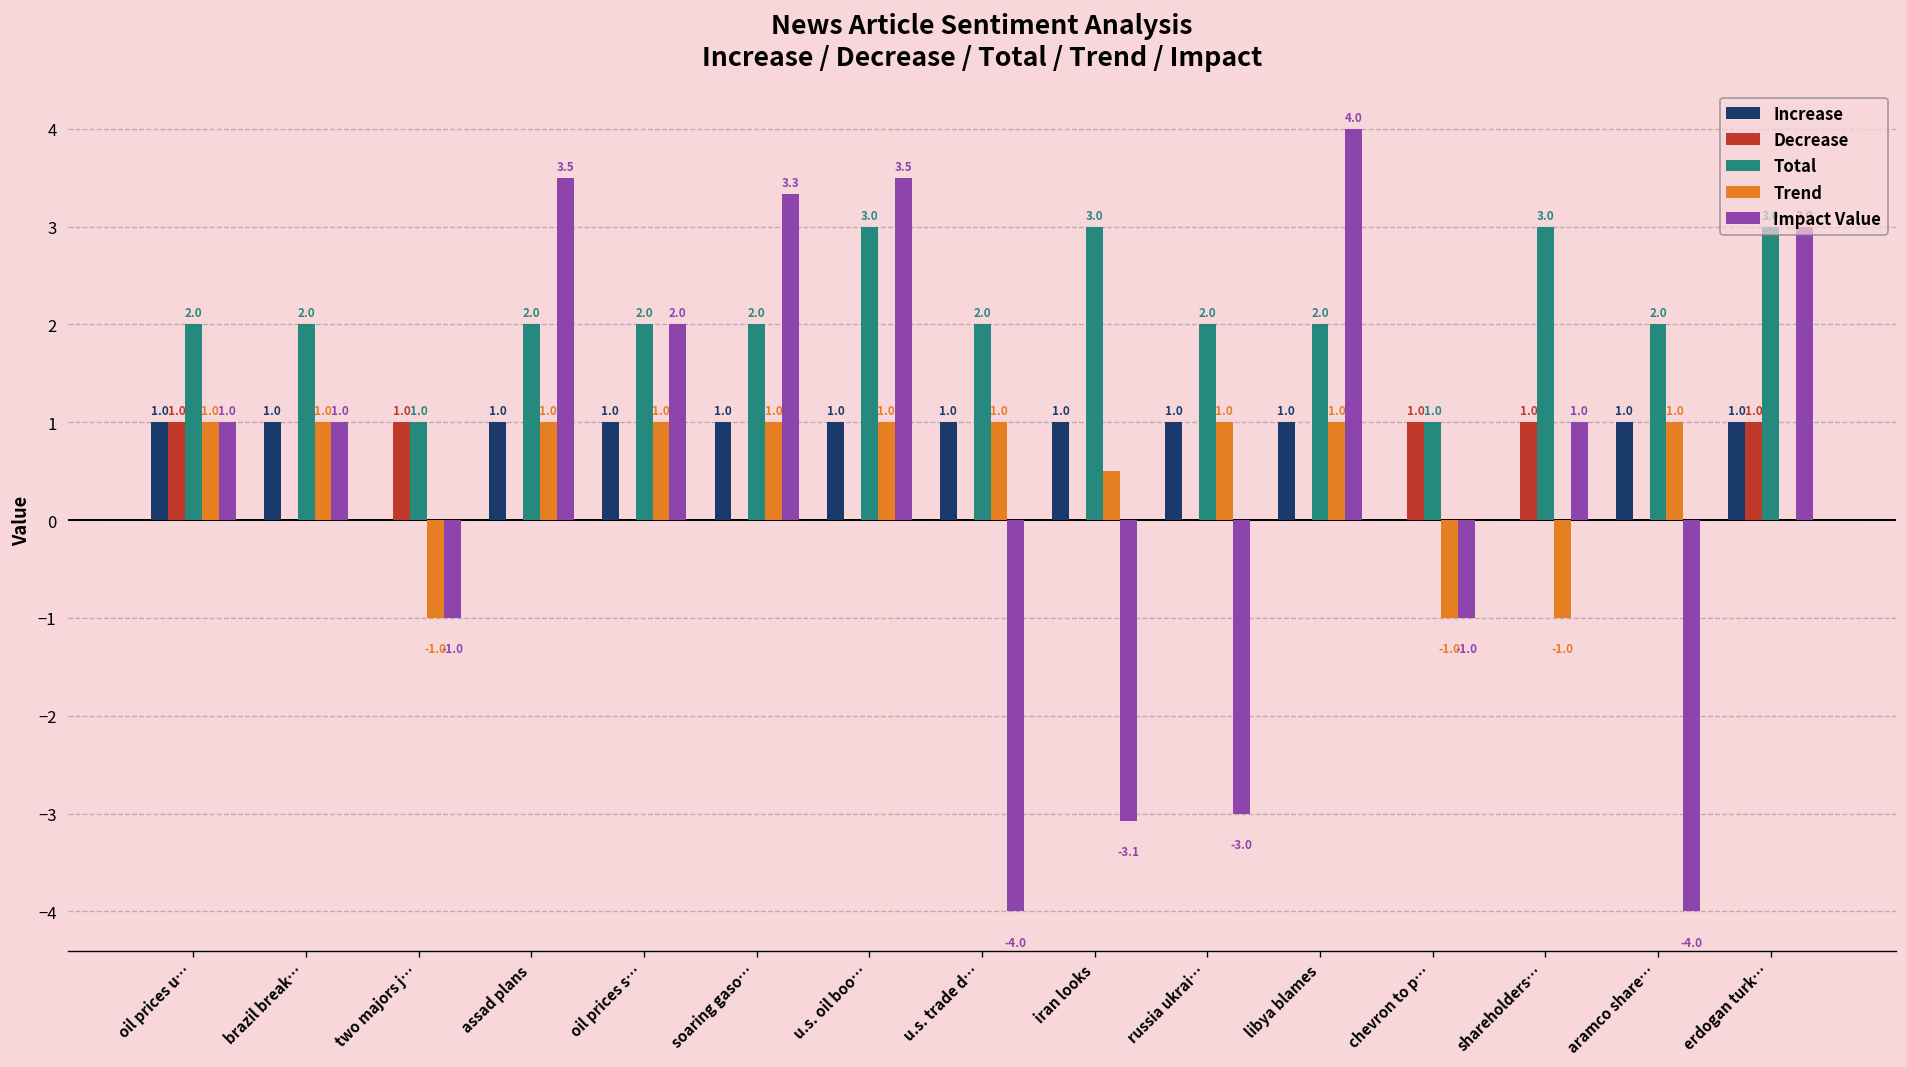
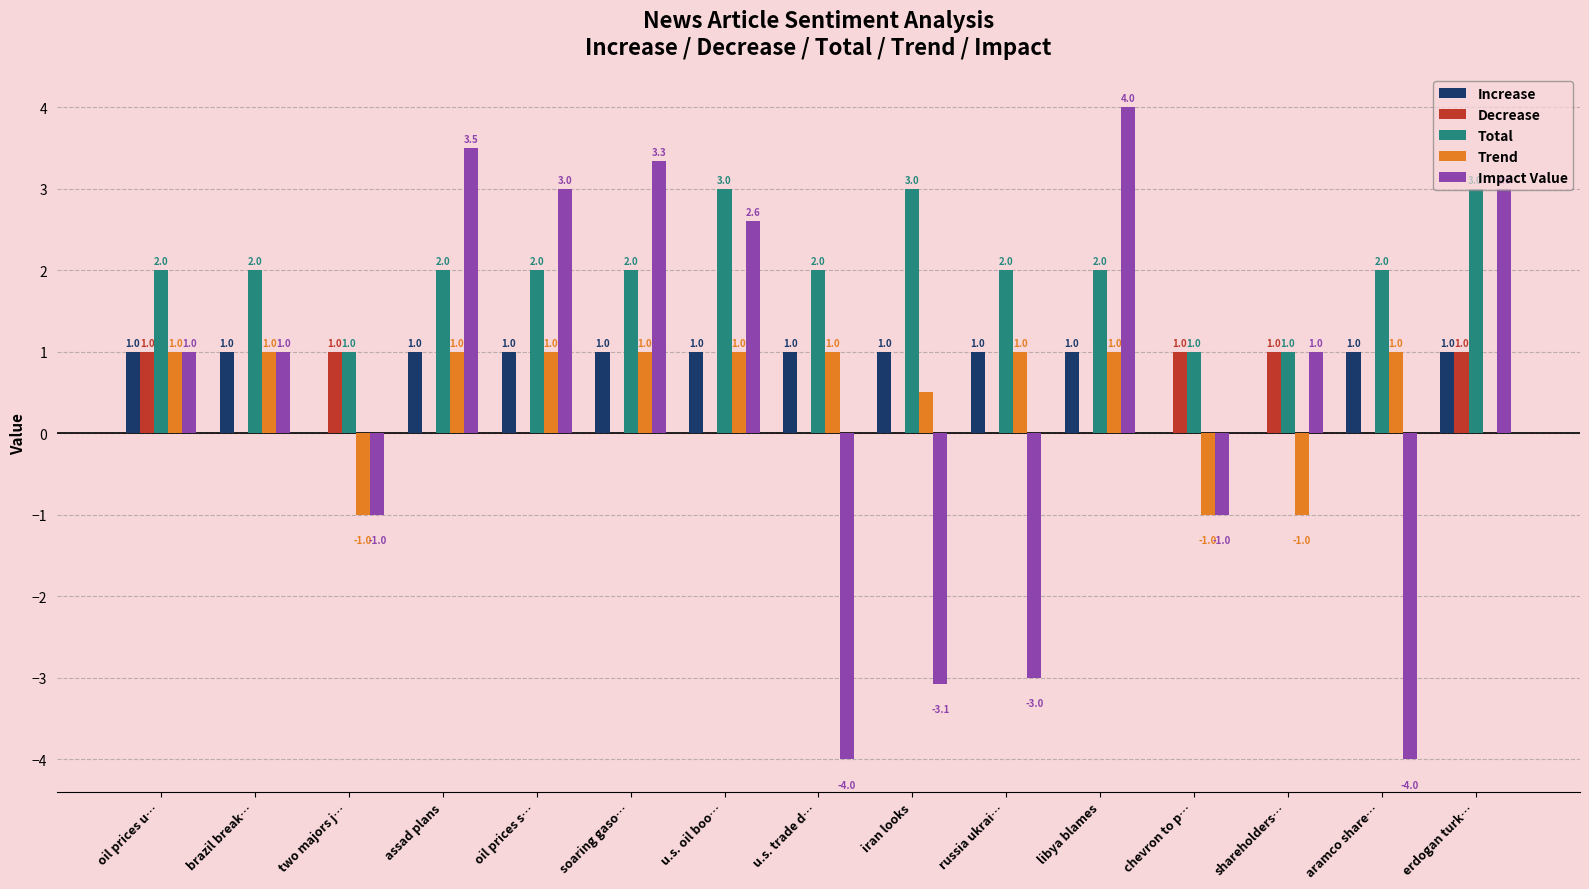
Impact Value, oil prices s…: 2.0 -> 3.0
Impact Value, u.s. oil boo…: 3.5 -> 2.6
Total, shareholders…: 3.0 -> 1.0
